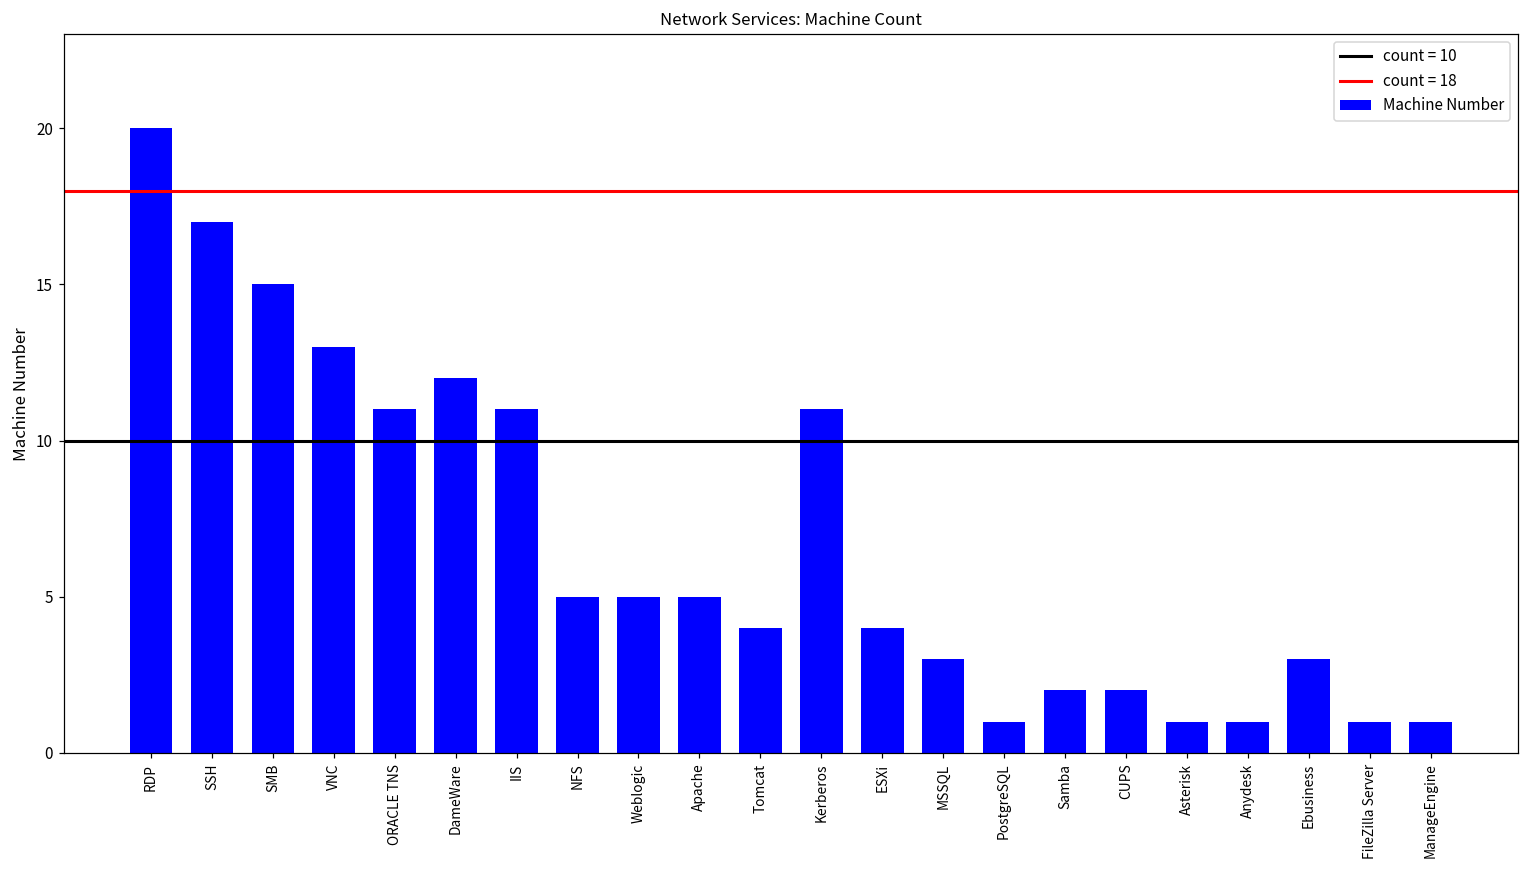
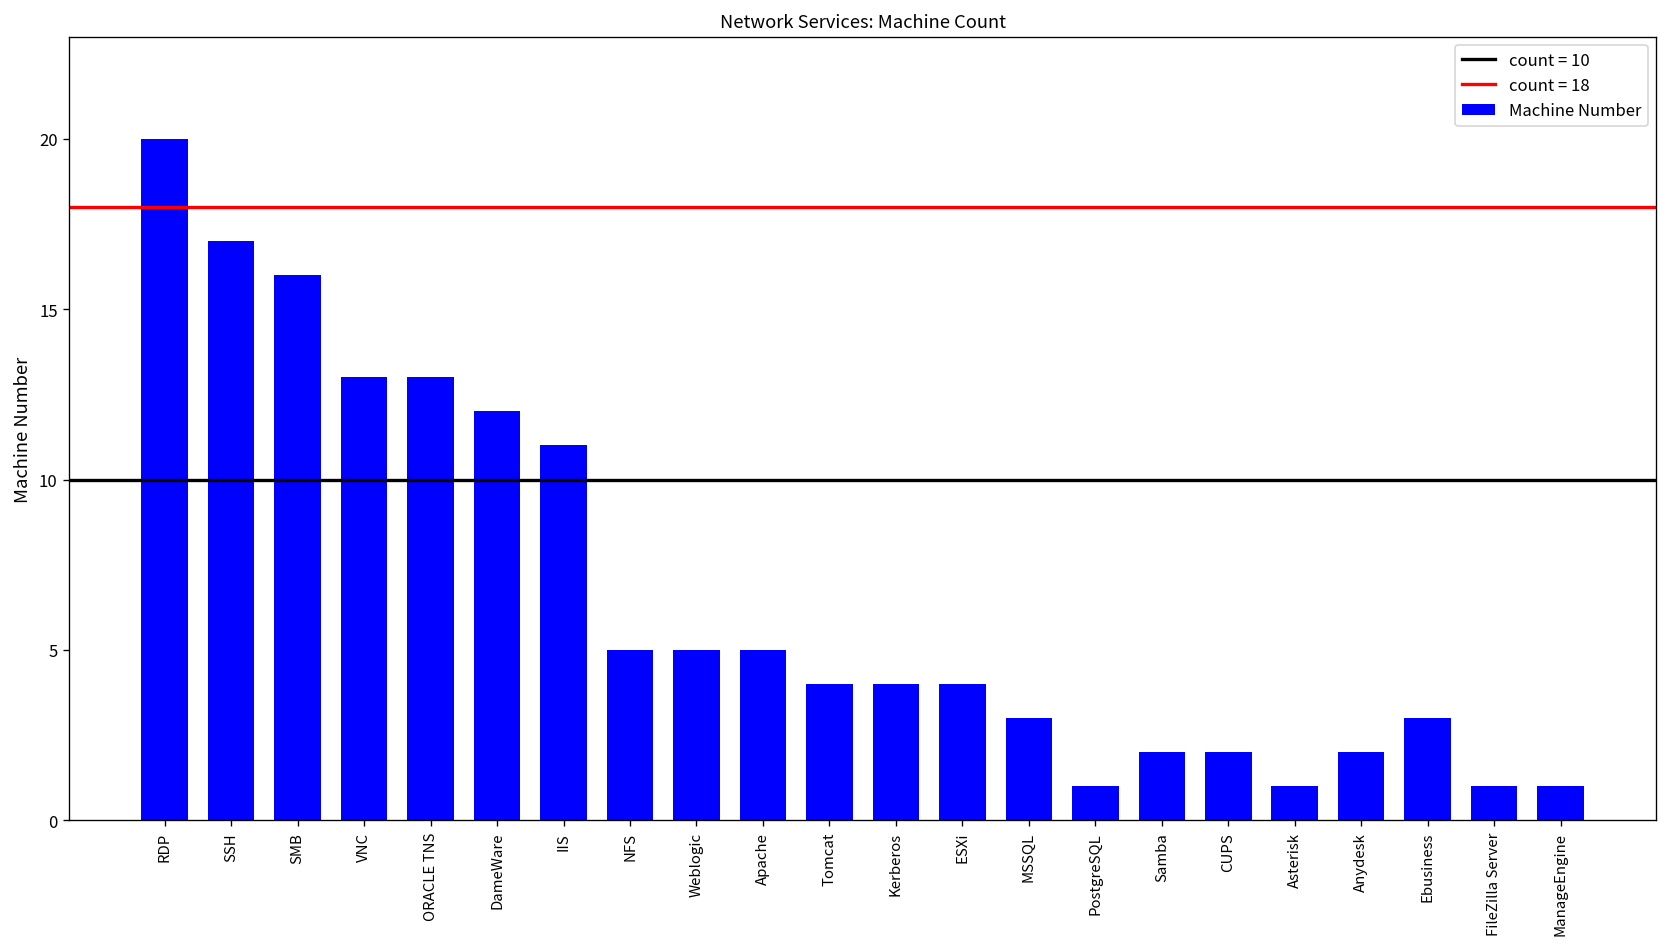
SMB: 15 -> 16
ORACLE TNS: 11 -> 13
Kerberos: 11 -> 4
Anydesk: 1 -> 2
